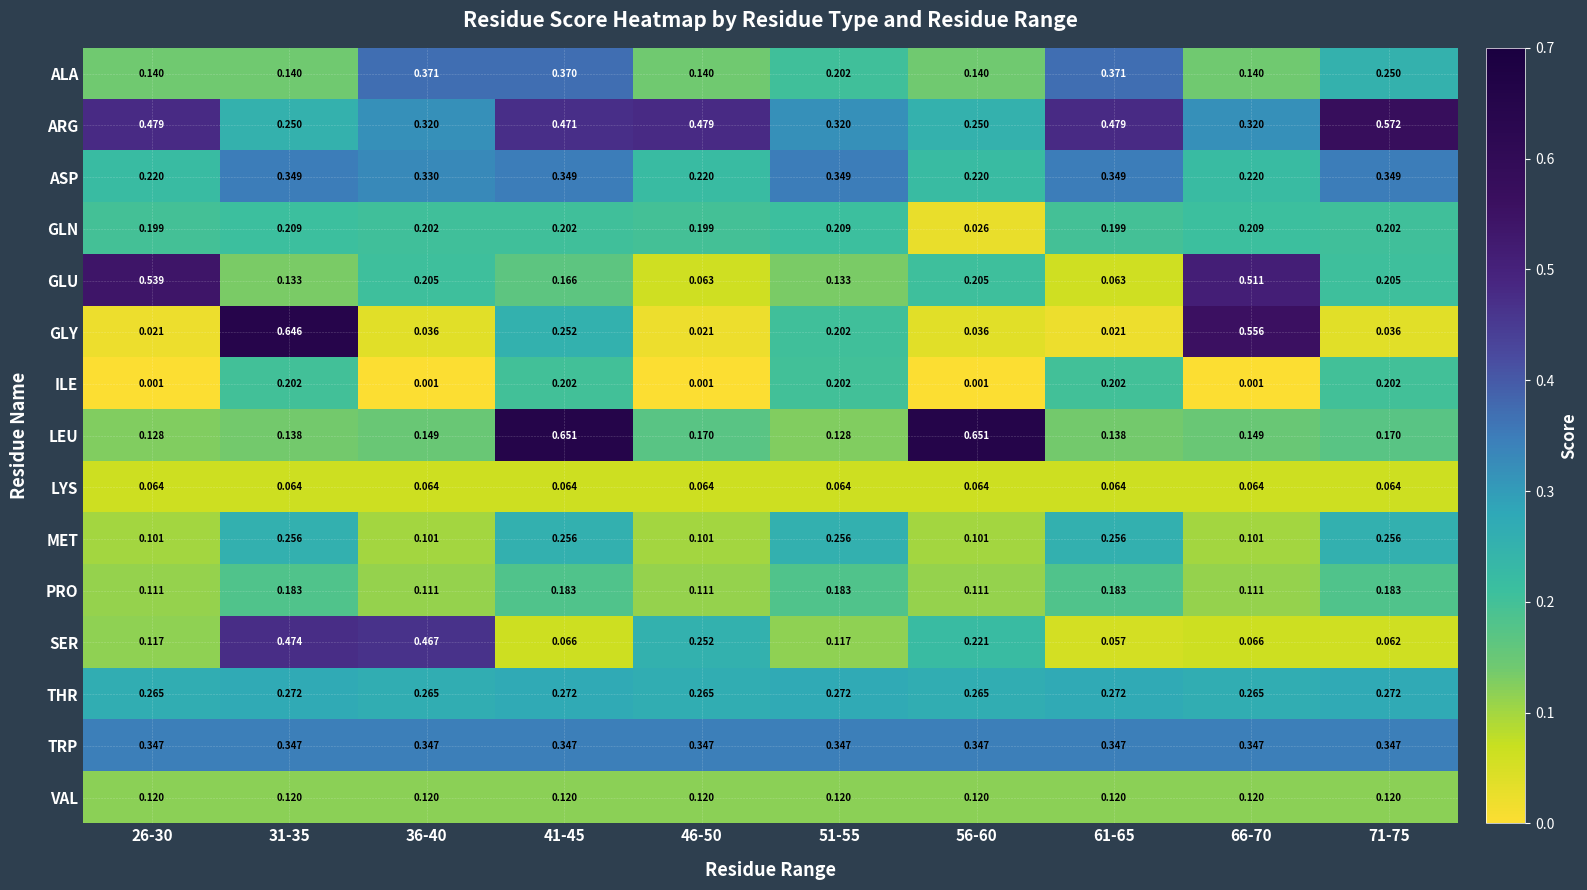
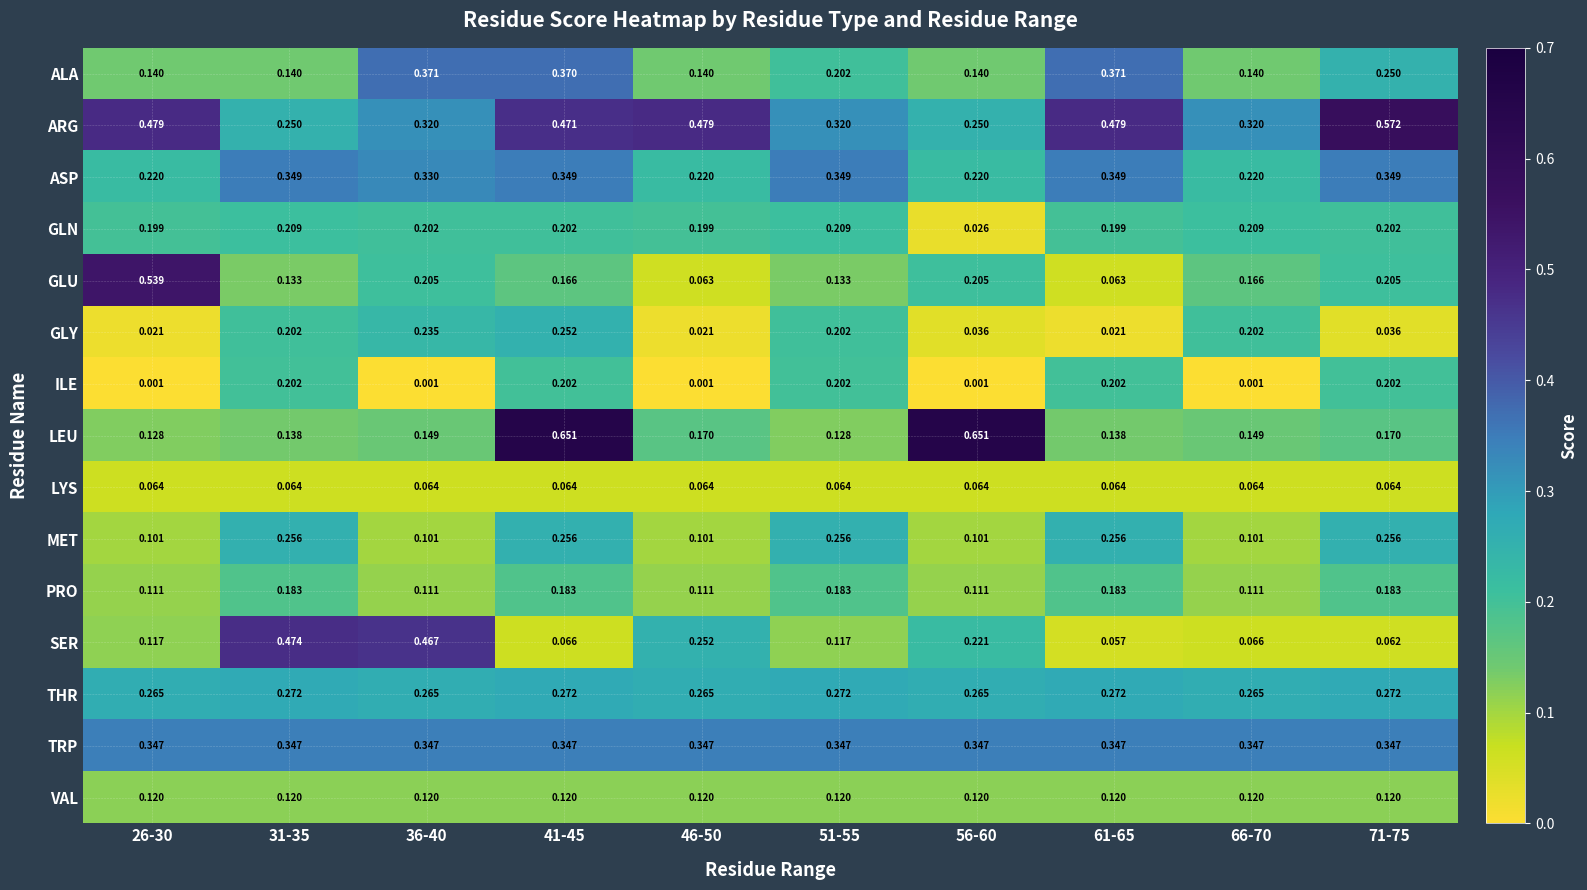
GLU, 66-70: 0.511 -> 0.166
GLY, 31-35: 0.646 -> 0.202
GLY, 36-40: 0.036 -> 0.235
GLY, 66-70: 0.556 -> 0.202
